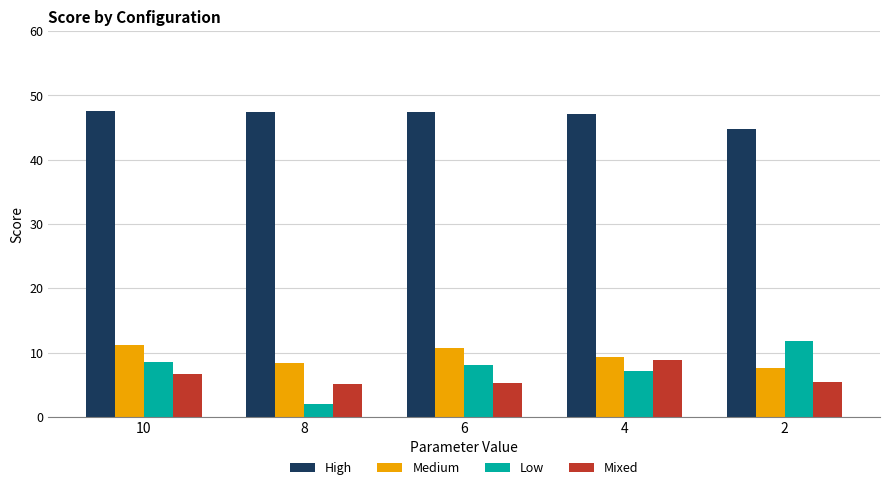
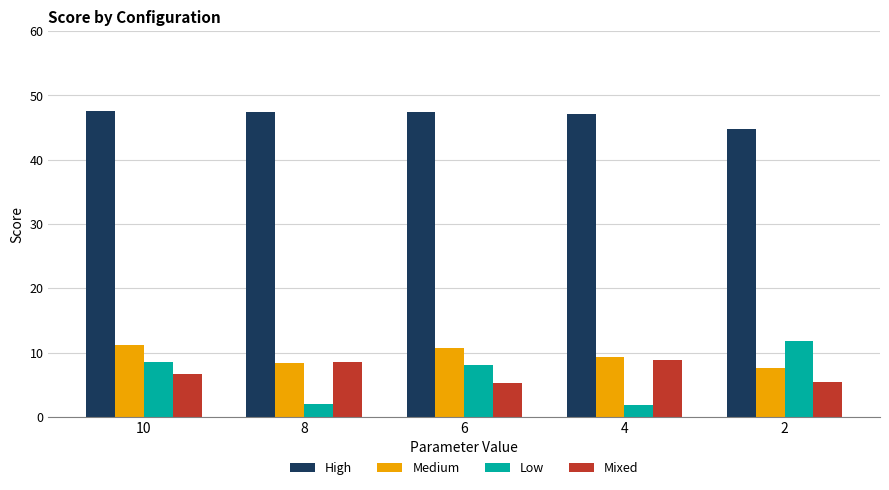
Mixed, 8: 5 -> 8
Low, 4: 7 -> 2
